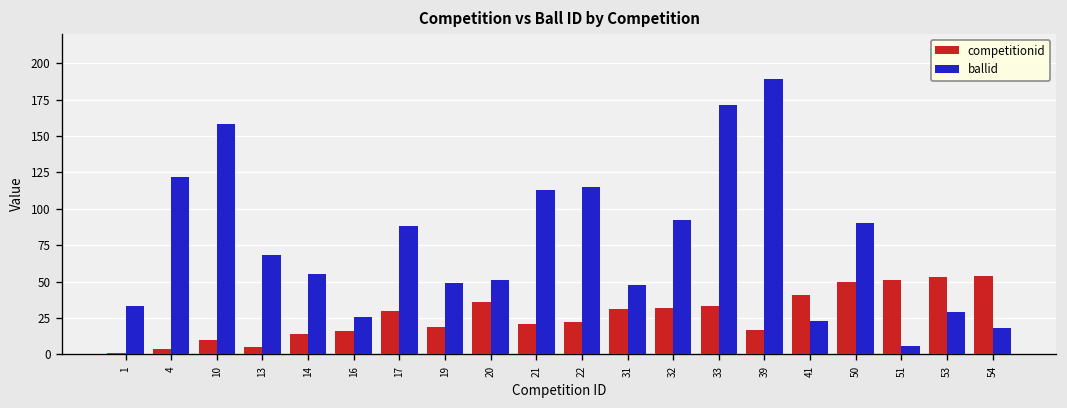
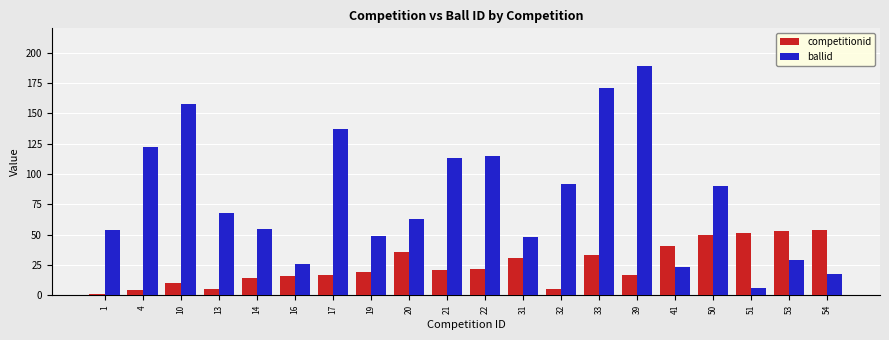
ballid, 1: 33 -> 54
competitionid, 17: 30 -> 17
ballid, 17: 88 -> 137
ballid, 20: 51 -> 63
competitionid, 32: 32 -> 5
